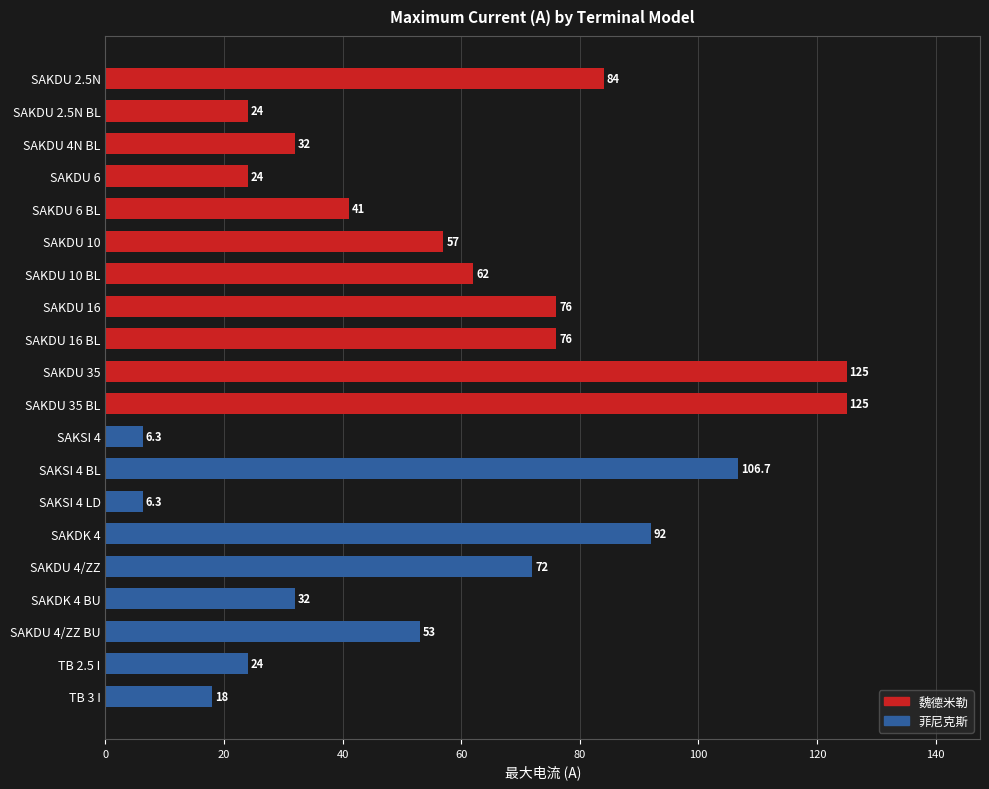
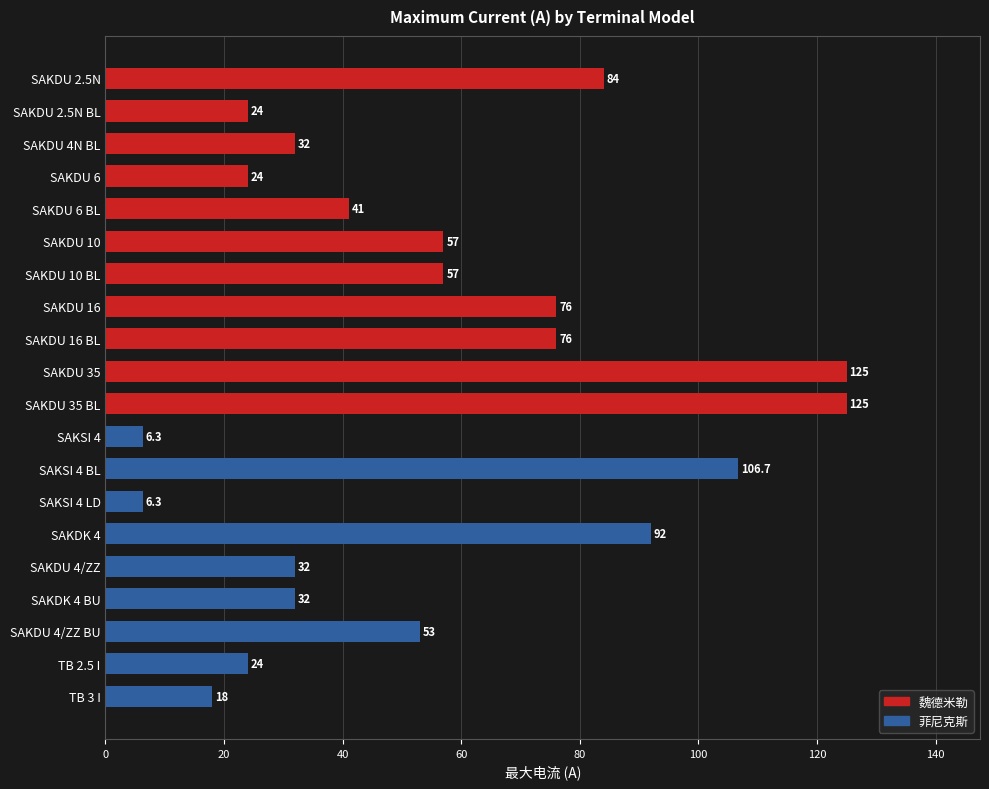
SAKDU 10 BL: 62 -> 57
SAKDU 4/ZZ: 72 -> 32
